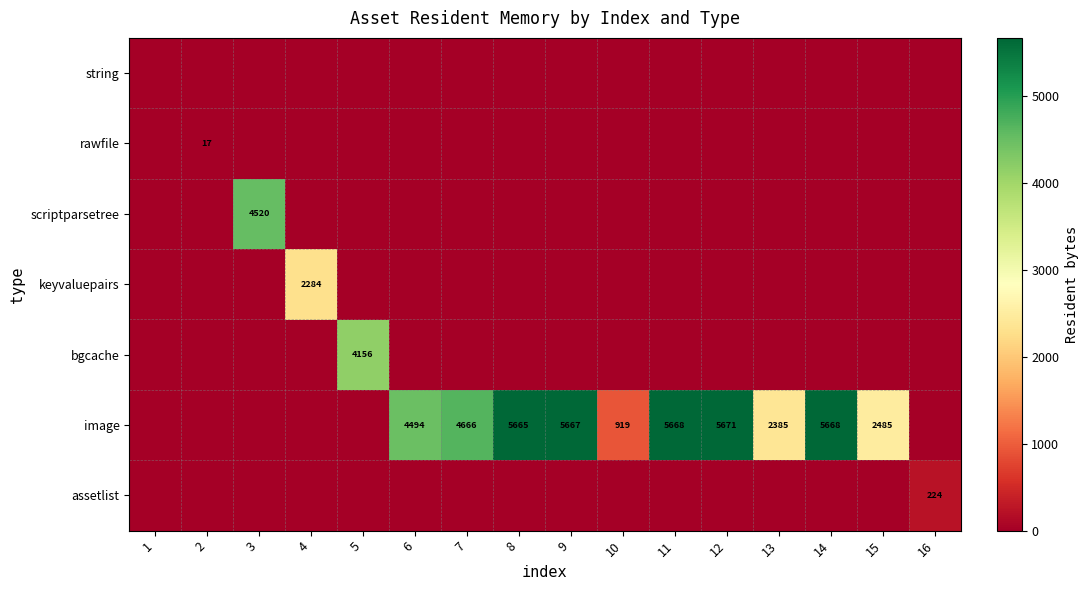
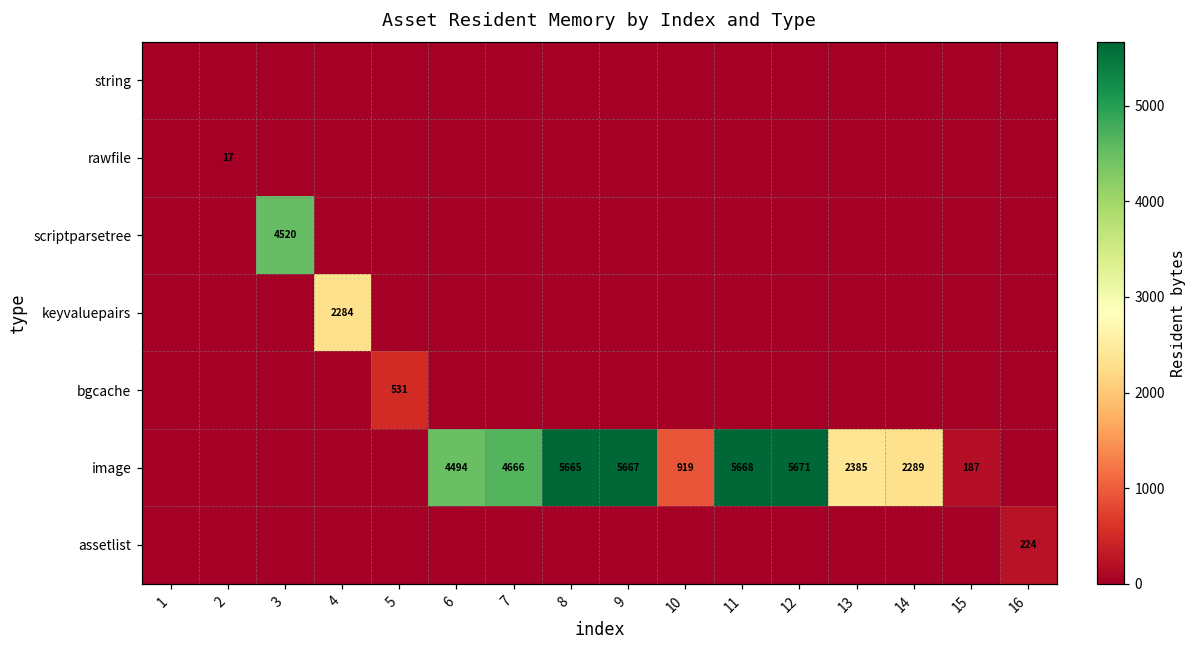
bgcache, 5: 4156 -> 531
image, 14: 5668 -> 2289
image, 15: 2485 -> 187
